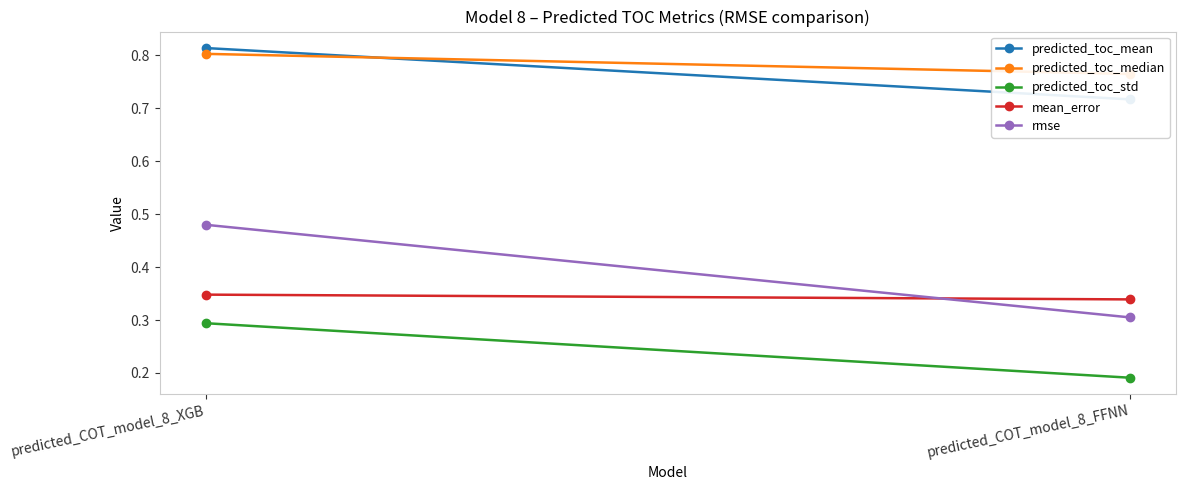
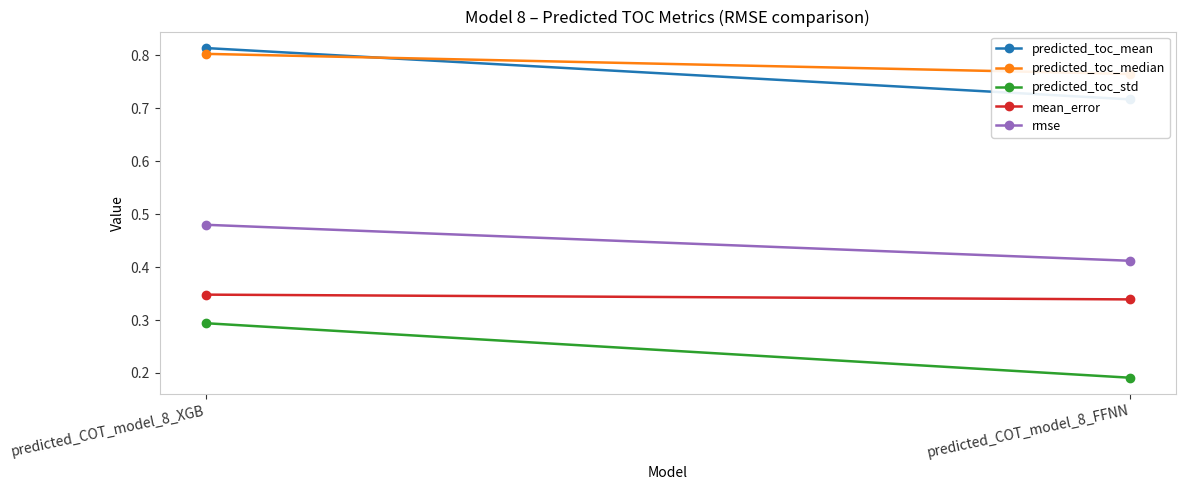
rmse, predicted_COT_model_8_FFNN: 0.31 -> 0.41
